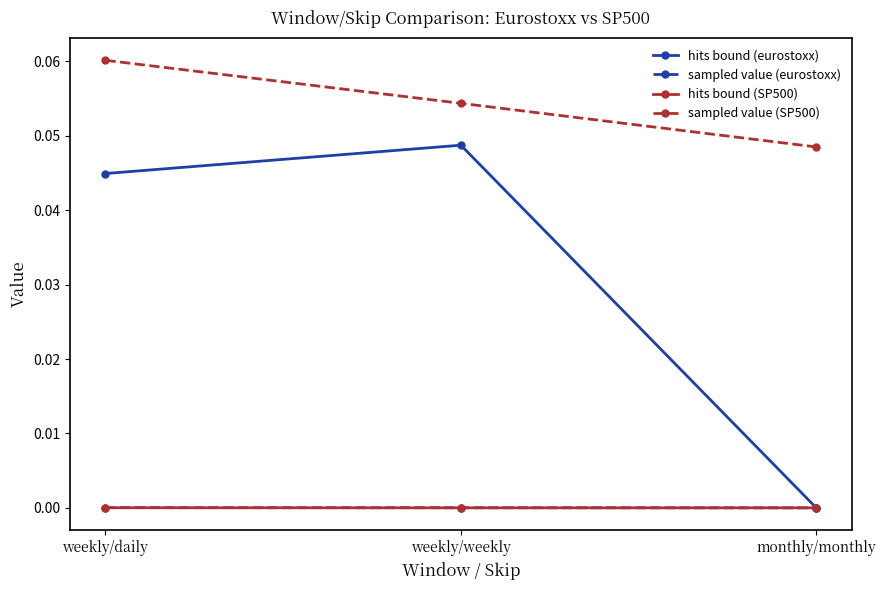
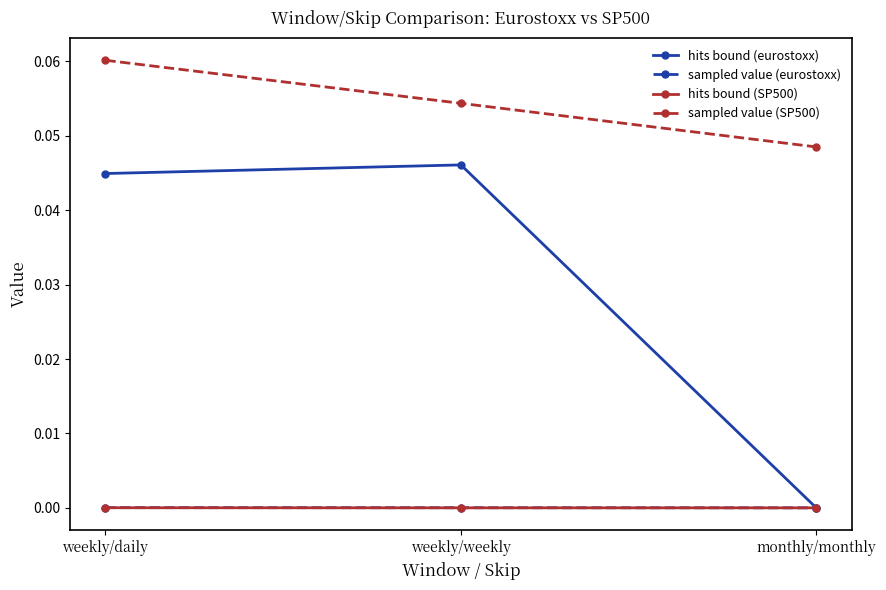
hits bound (eurostoxx), weekly/weekly: 0.049 -> 0.046
